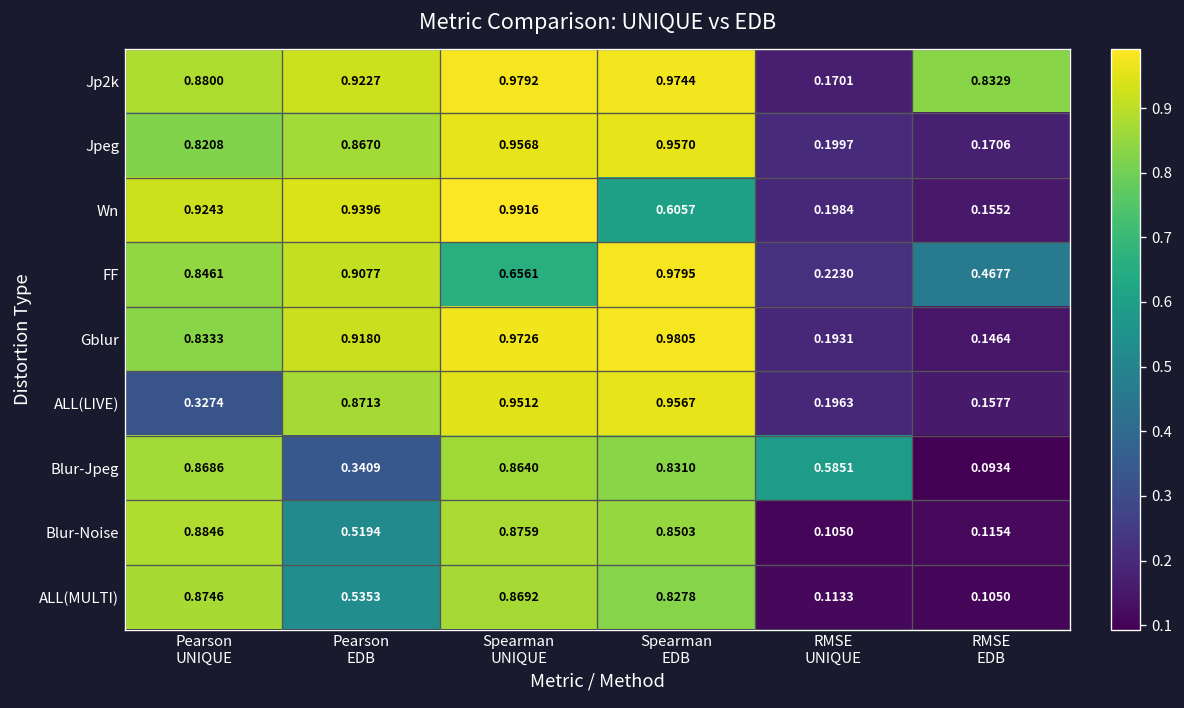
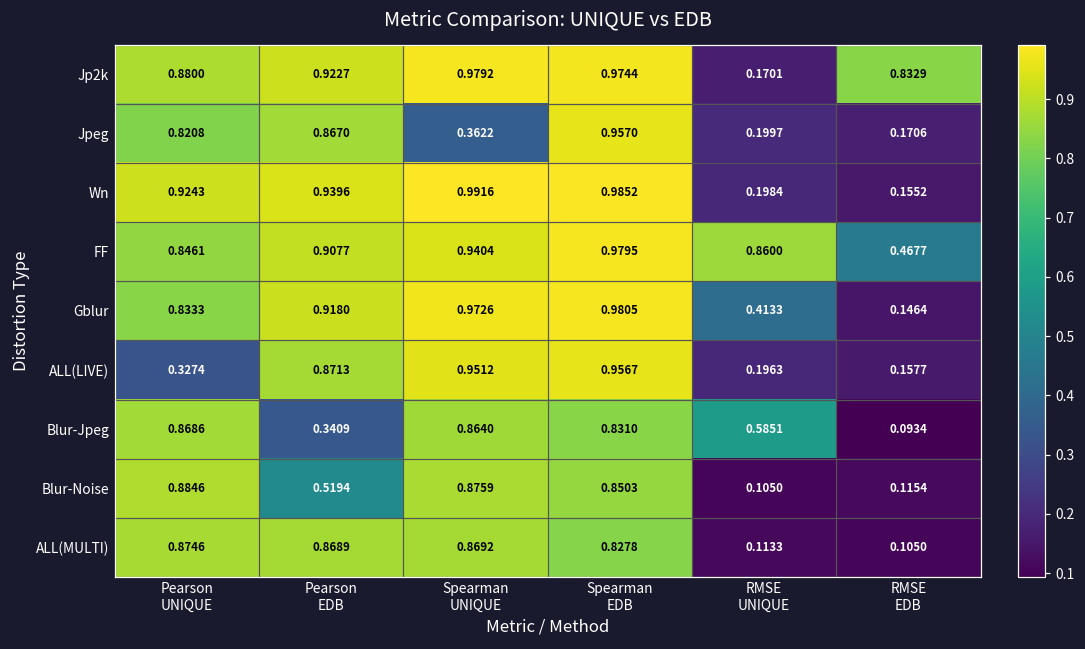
Jpeg, Spearman UNIQUE: 0.9568 -> 0.3622
Wn, Spearman EDB: 0.6057 -> 0.9852
FF, Spearman UNIQUE: 0.6561 -> 0.9404
FF, RMSE UNIQUE: 0.2230 -> 0.8600
Gblur, RMSE UNIQUE: 0.1931 -> 0.4133
ALL(MULTI), Pearson EDB: 0.5353 -> 0.8689
